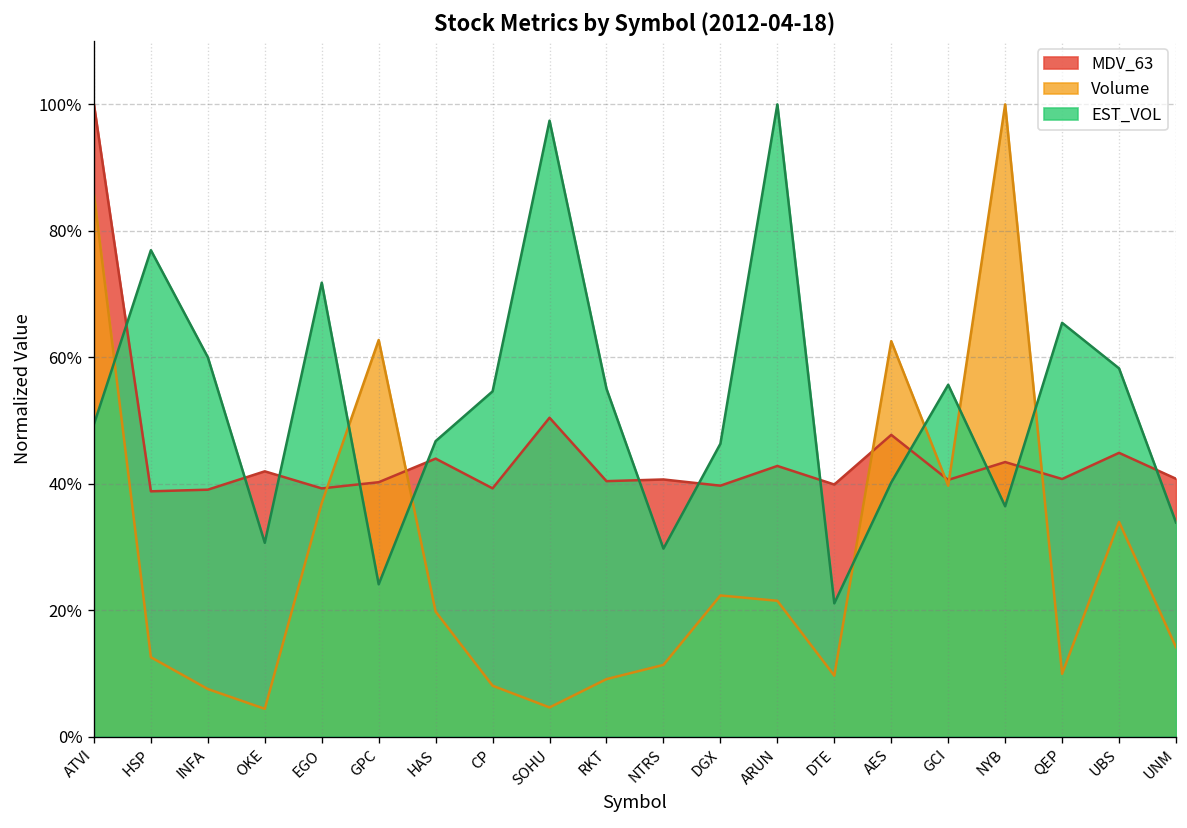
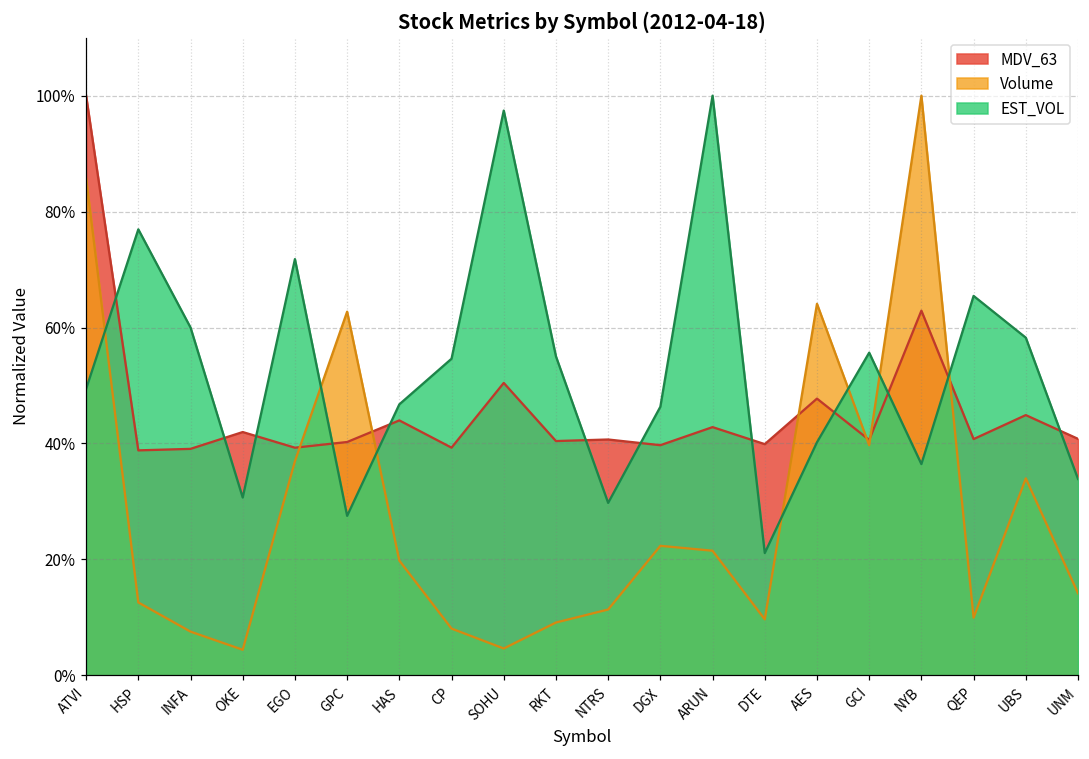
EST_VOL, GPC: 24% -> 28%
Volume, AES: 63% -> 64%
MDV_63, NYB: 43% -> 63%
